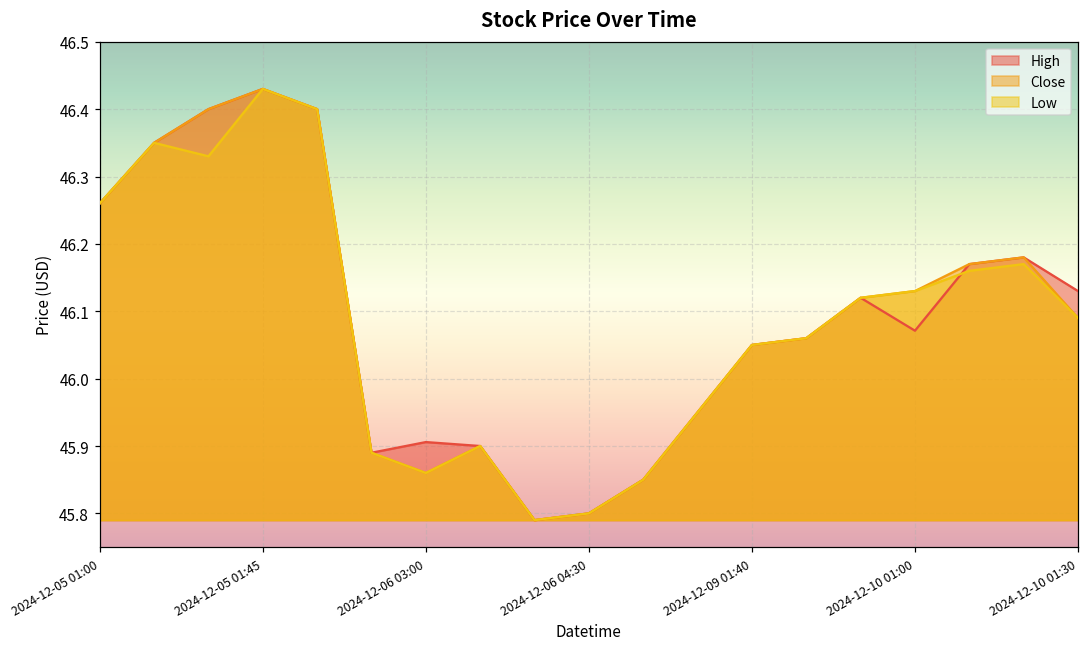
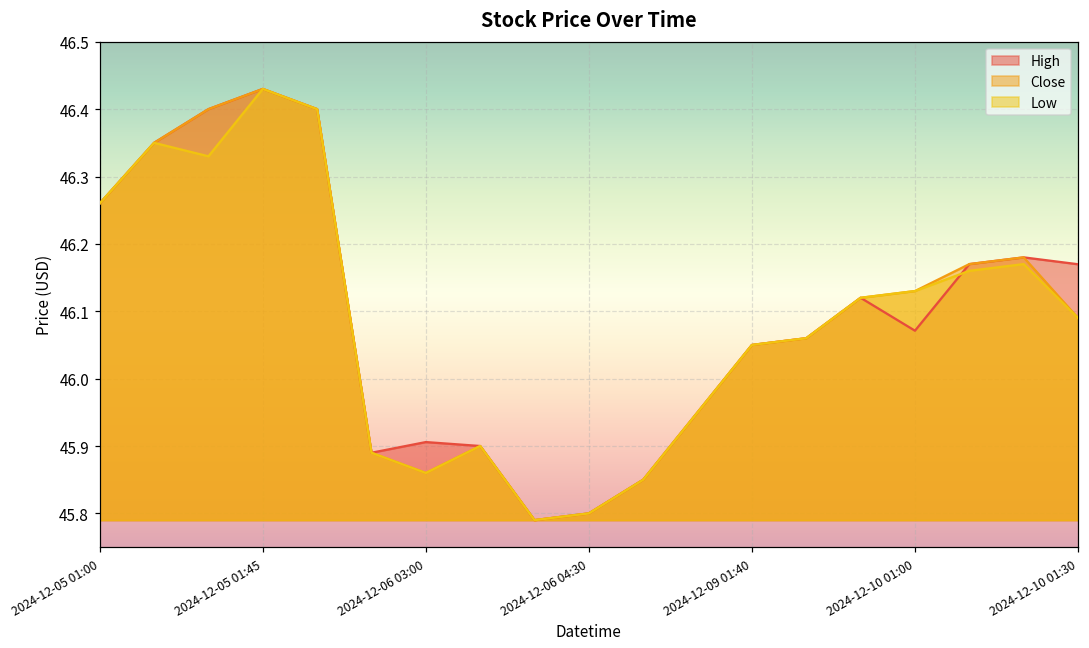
High, 2024-12-10 01:30: 46.13 -> 46.17
